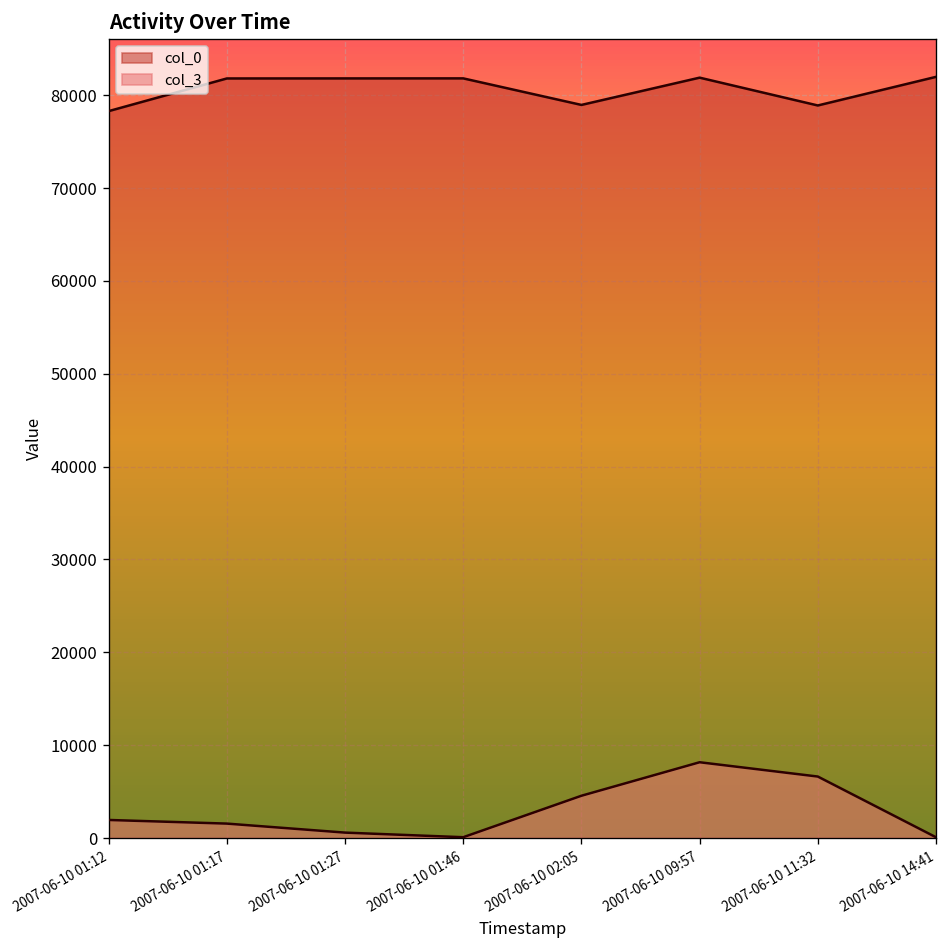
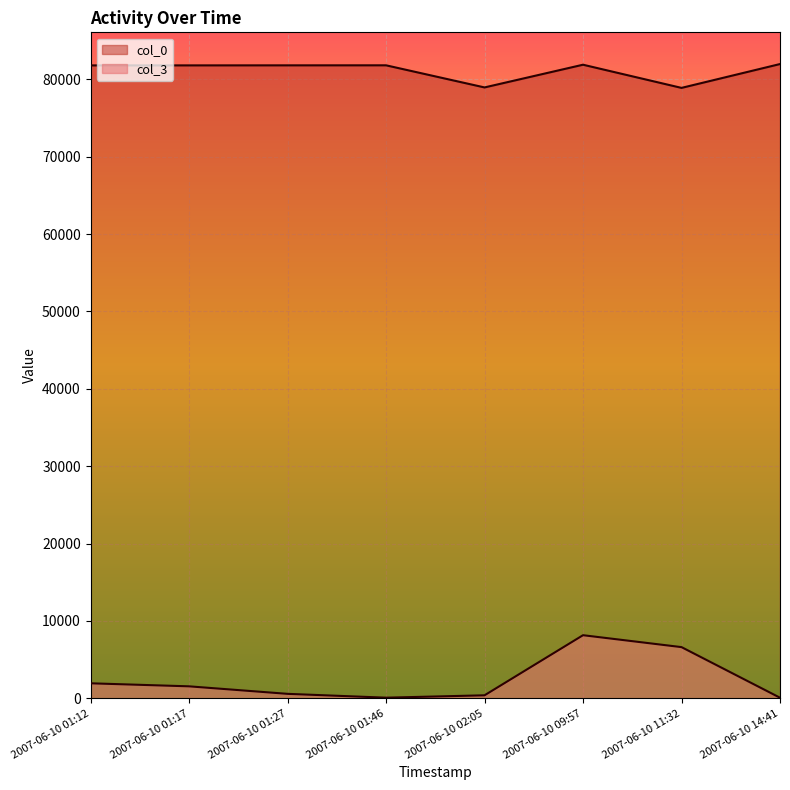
col_0, 2007-06-10 01:12: 78000 -> 82000
col_3, 2007-06-10 02:05: 5000 -> 0
